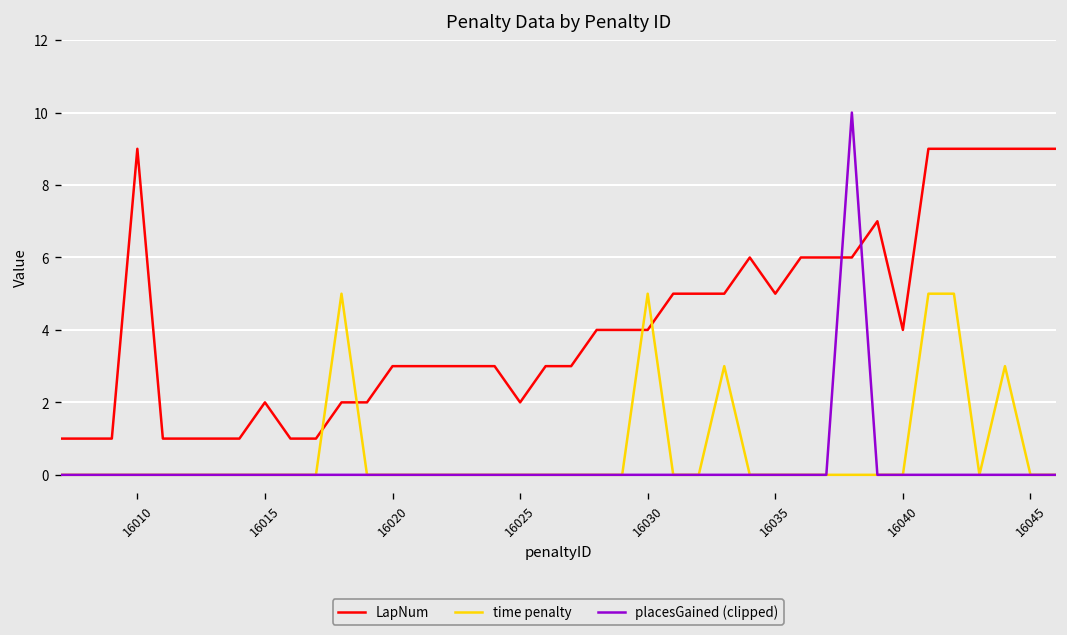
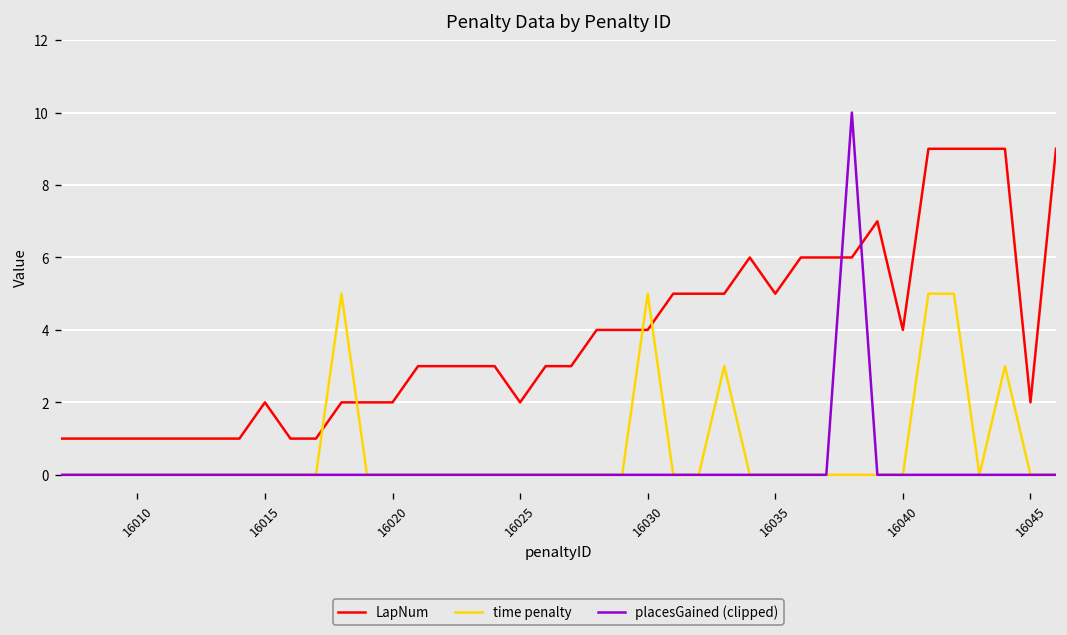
LapNum, 16010: 9 -> 1
LapNum, 16020: 3 -> 2
LapNum, 16045: 9 -> 2
